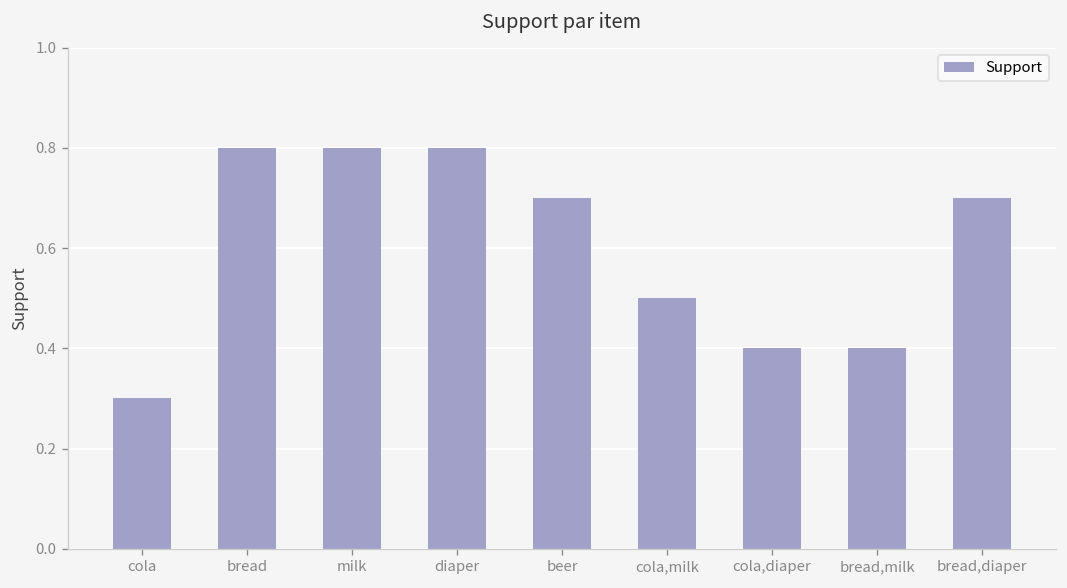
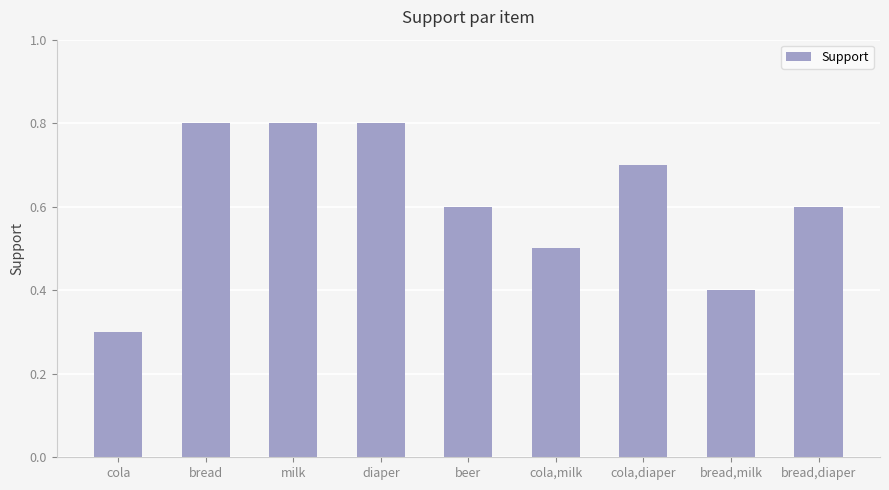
beer: 0.7 -> 0.6
cola,diaper: 0.4 -> 0.7
bread,diaper: 0.7 -> 0.6
